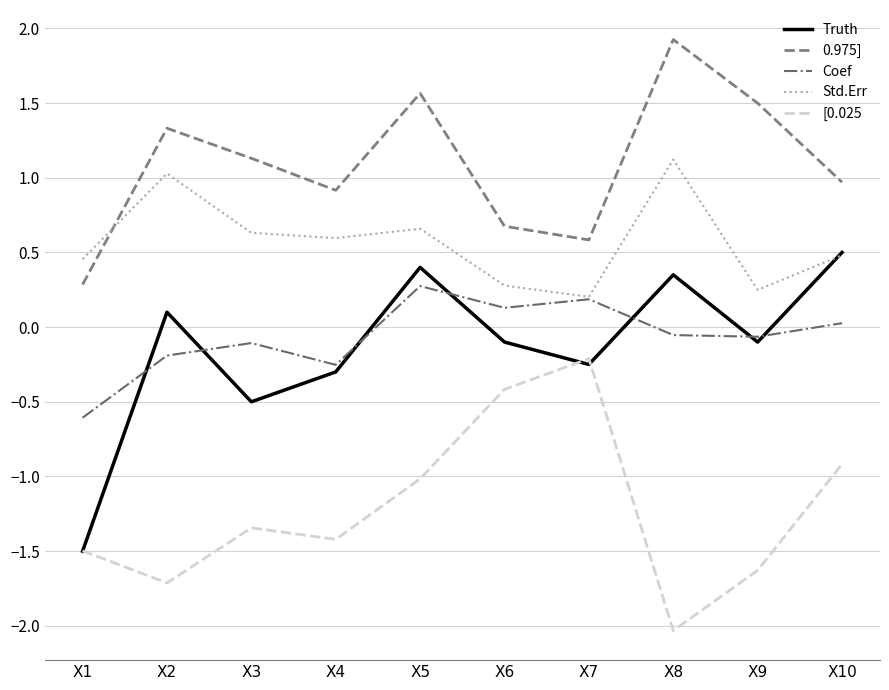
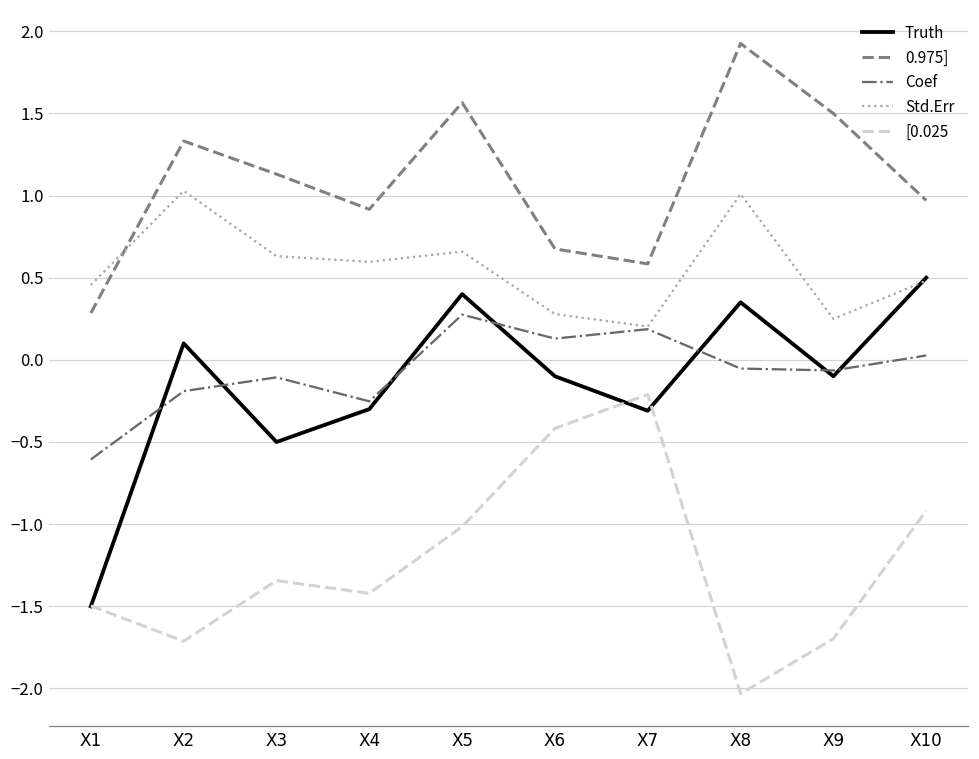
Truth, X7: -0.25 -> -0.31
Std.Err, X8: 1.12 -> 1.01
[0.025, X9: -1.63 -> -1.70
